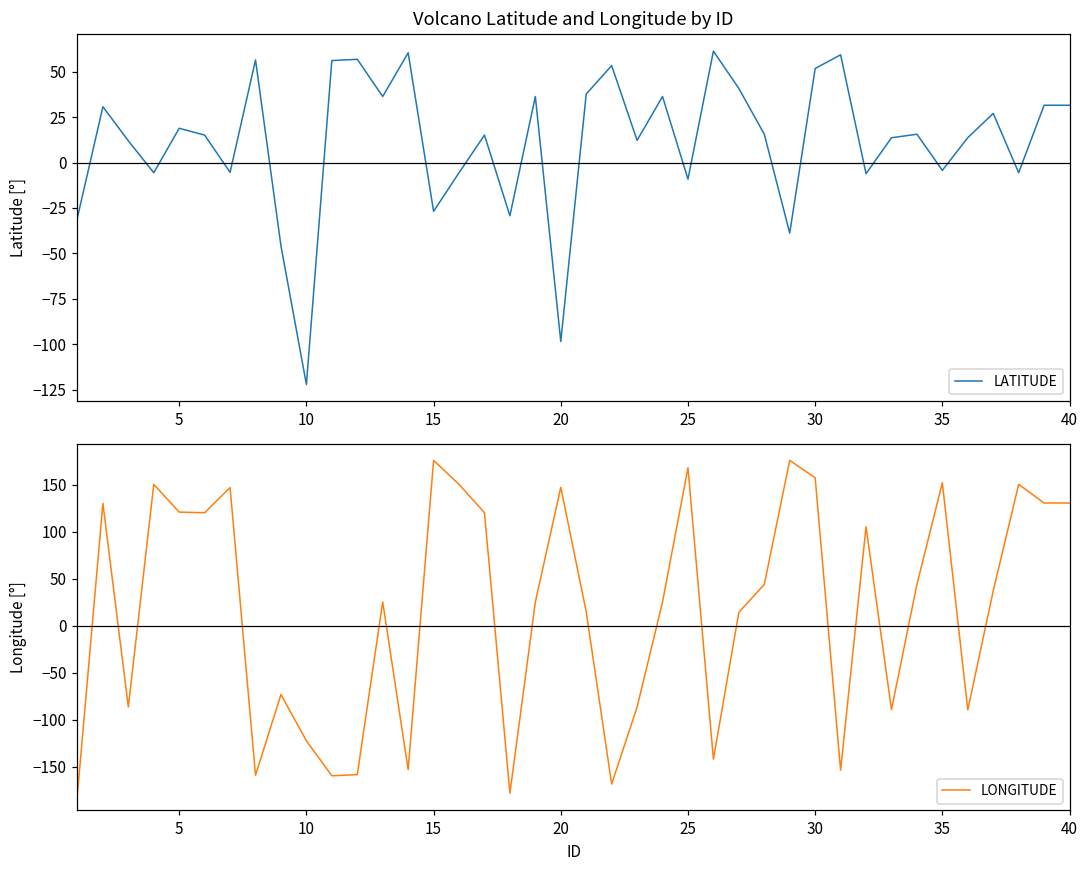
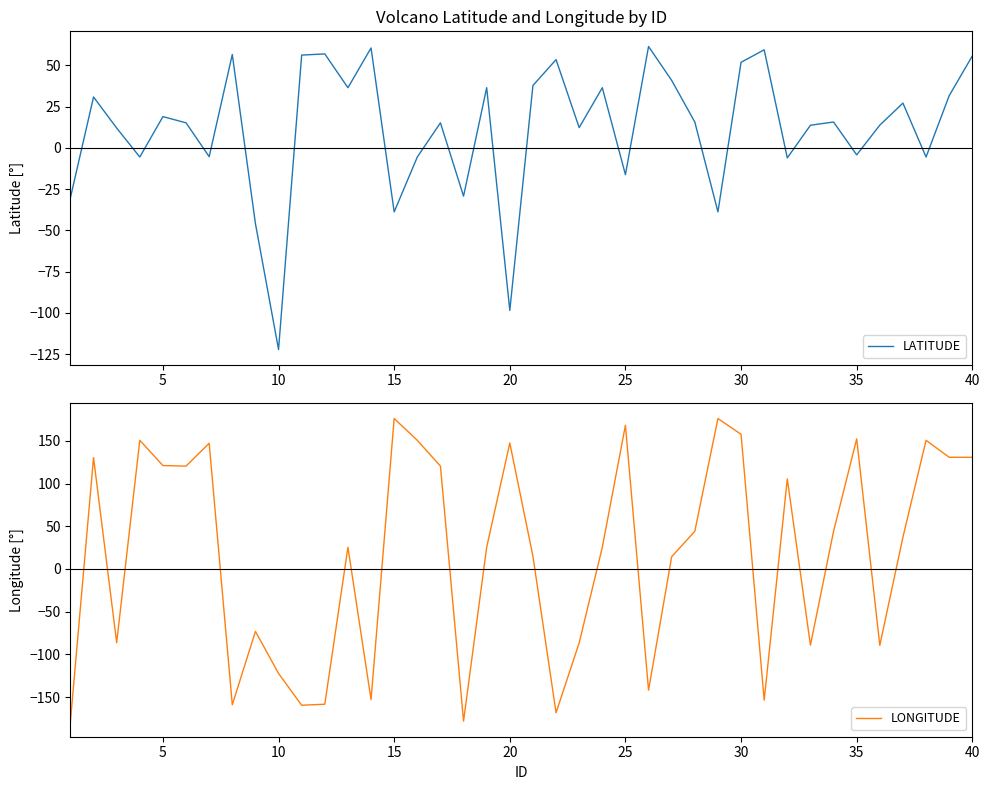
Volcano Latitude and Longitude by ID, 15: -27 -> -39
Volcano Latitude and Longitude by ID, 25: -9 -> -16
Volcano Latitude and Longitude by ID, 40: 32 -> 56
